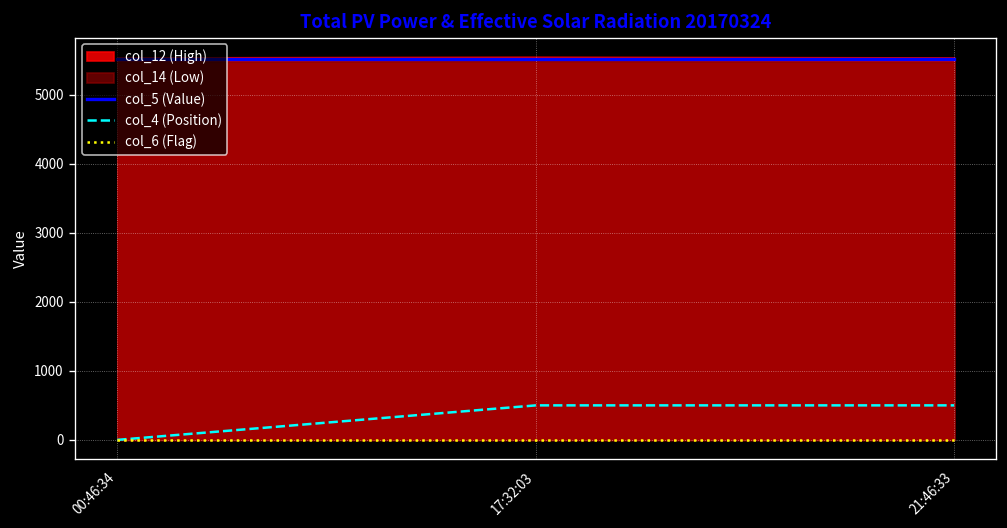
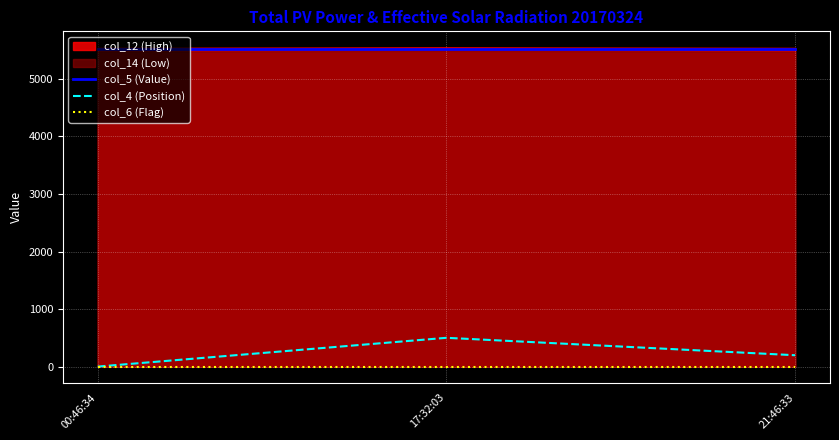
col_4 (Position), 21:46:33: 500 -> 200
